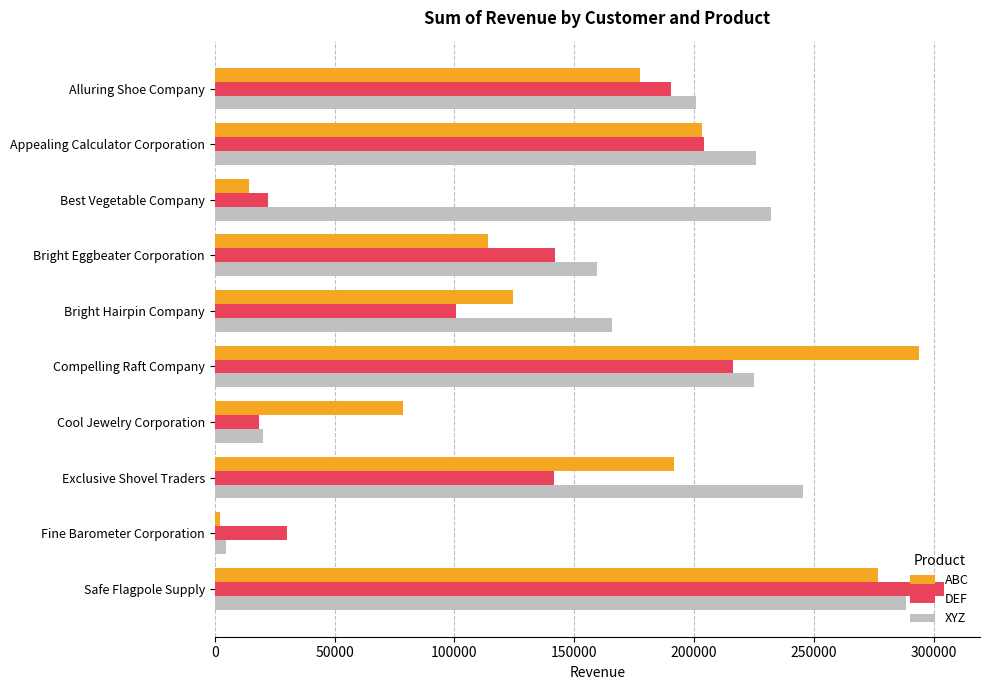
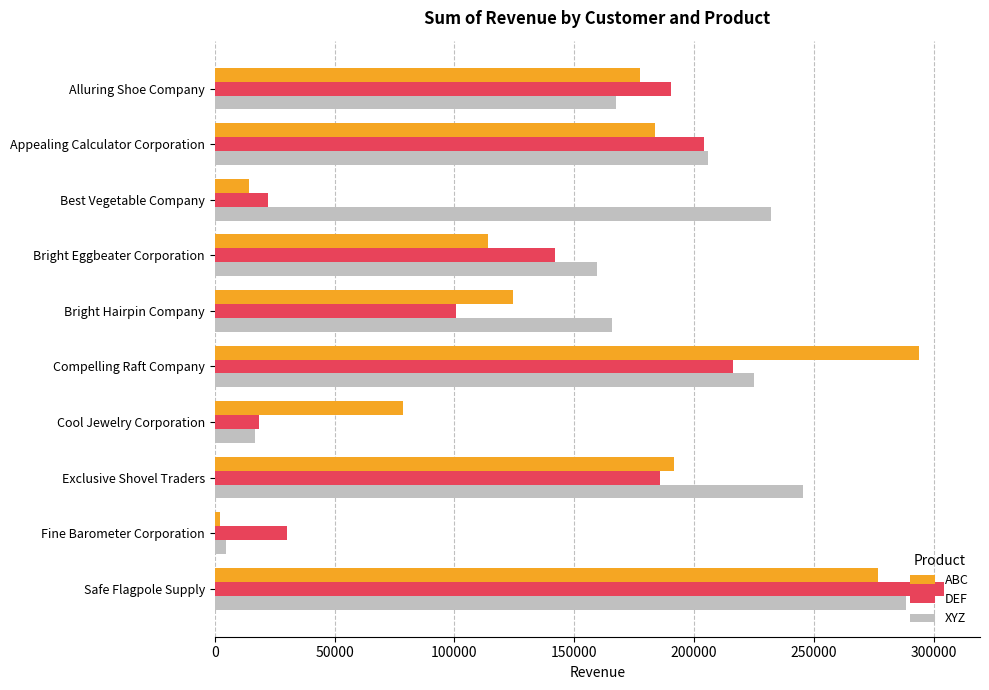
XYZ, Alluring Shoe Company: 201000 -> 168000
ABC, Appealing Calculator Corporation: 204000 -> 184000
XYZ, Appealing Calculator Corporation: 226000 -> 206000
XYZ, Cool Jewelry Corporation: 20000 -> 17000
DEF, Exclusive Shovel Traders: 142000 -> 186000
